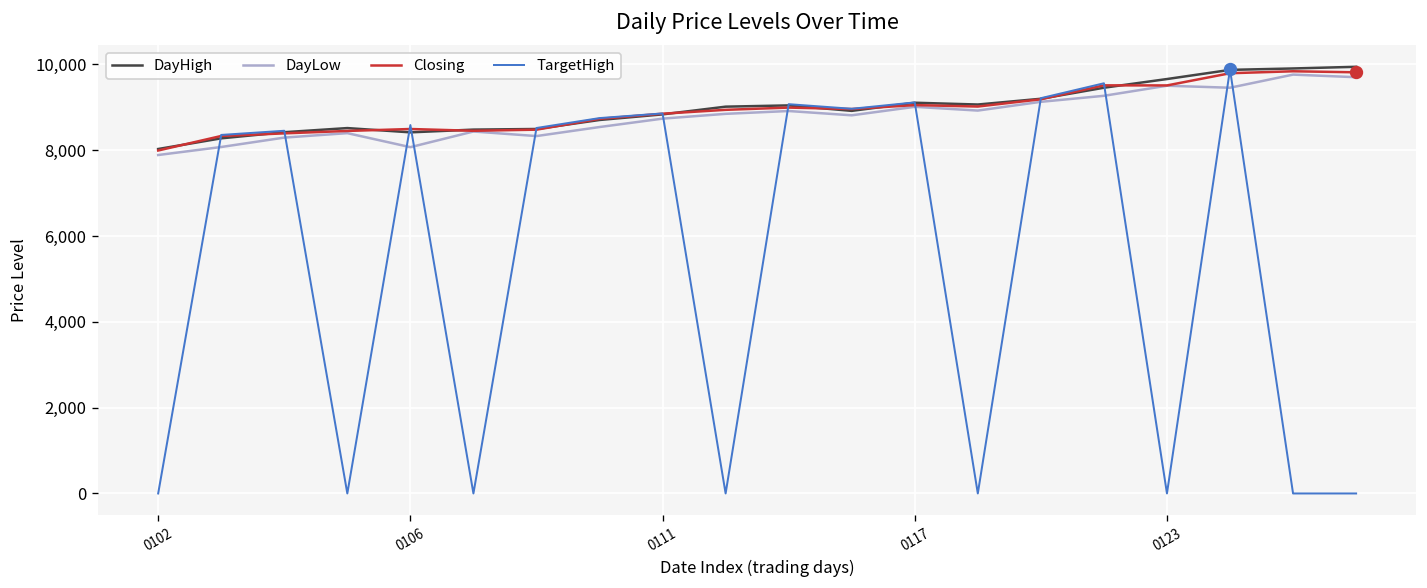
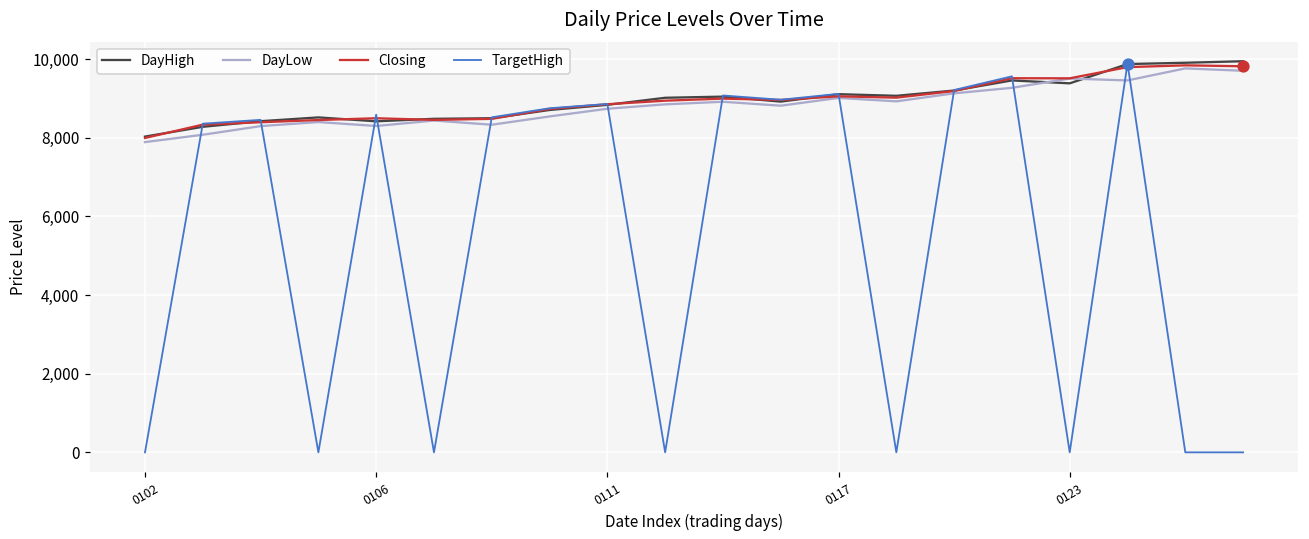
DayLow, 0106: 8,100 -> 8,300
DayHigh, 0123: 9,700 -> 9,400
